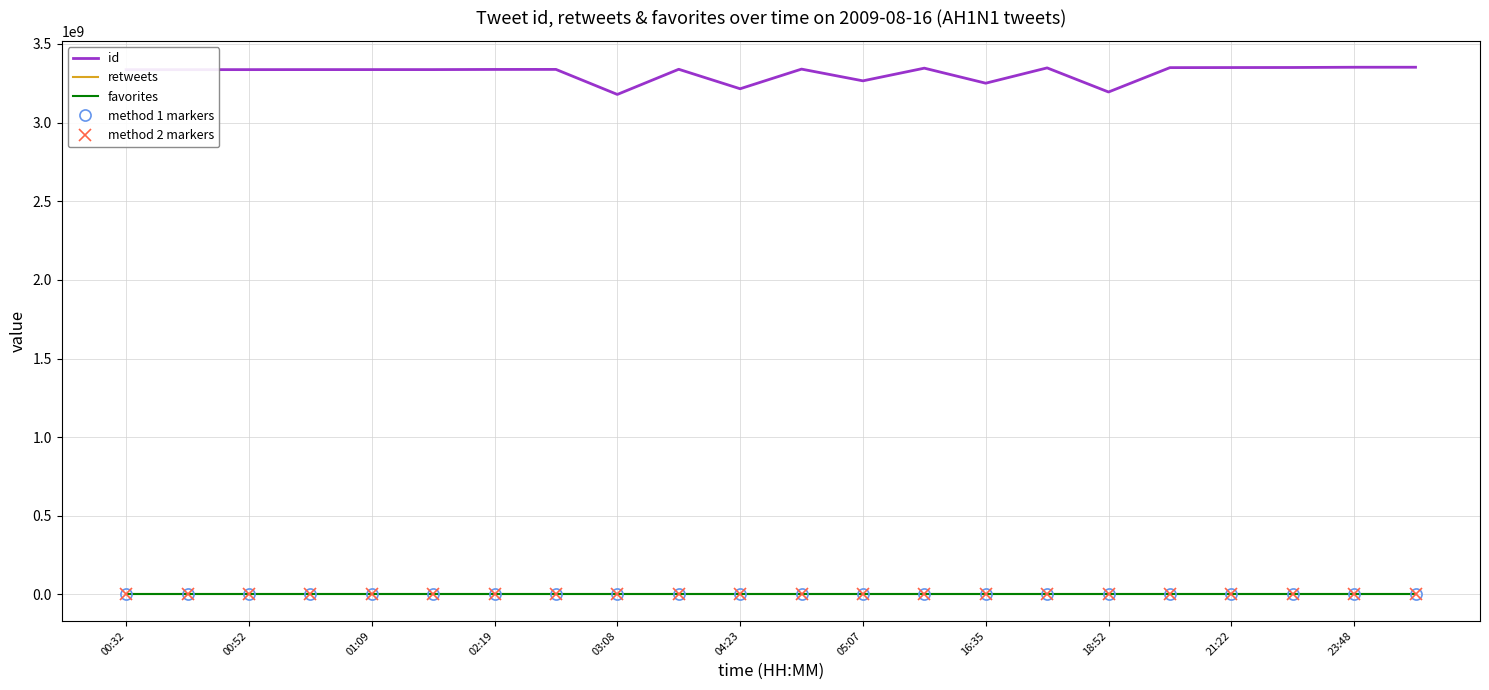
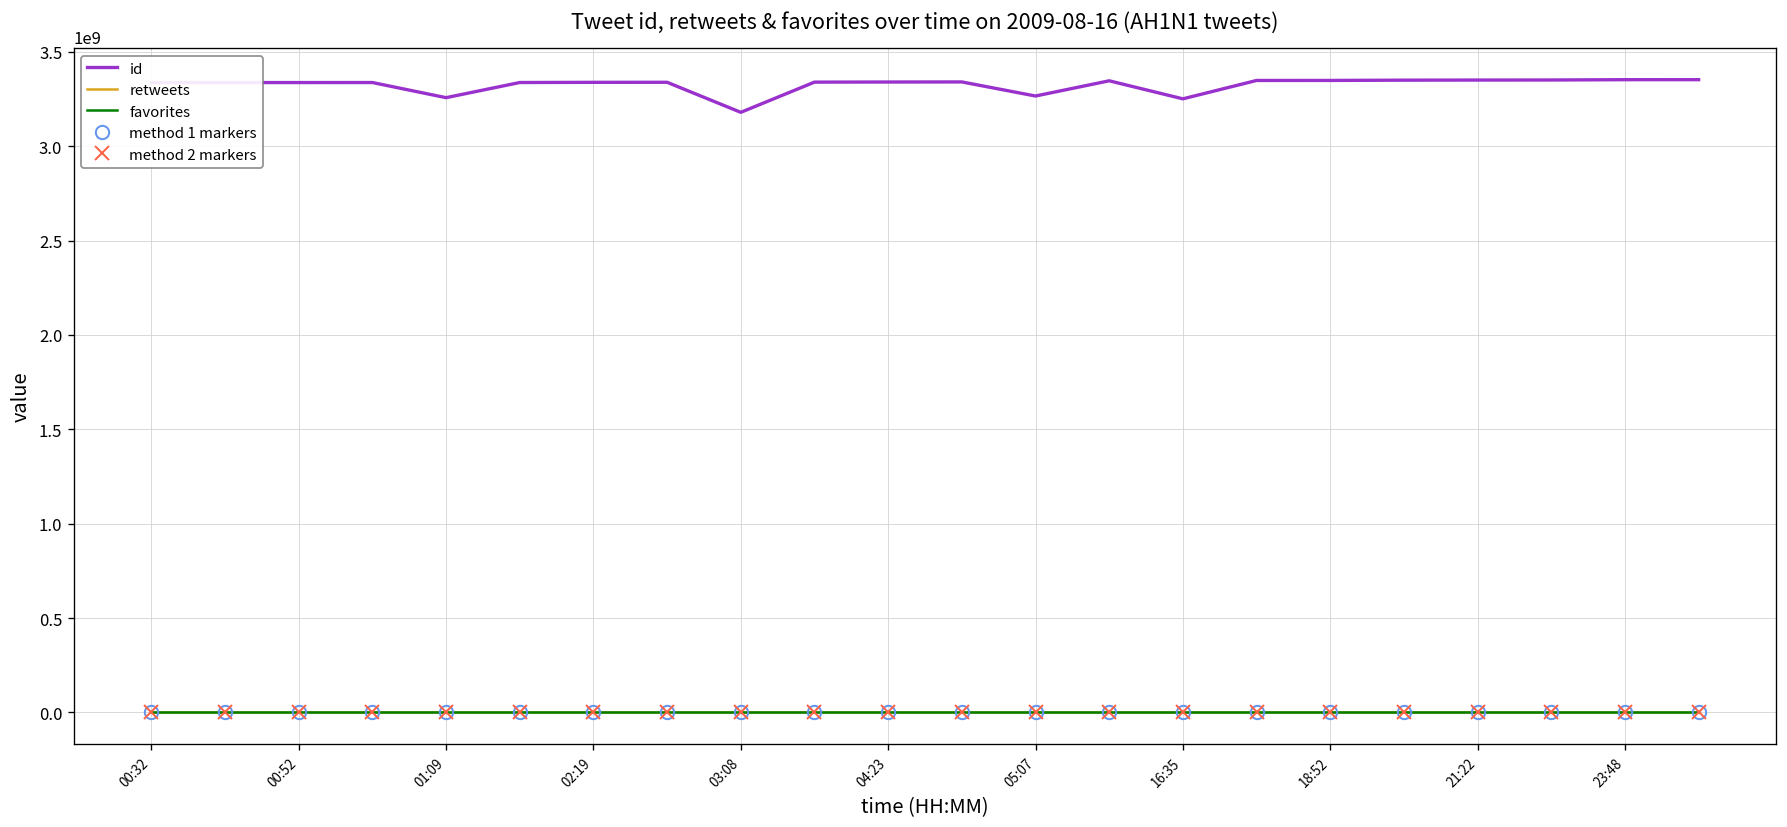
id, 01:09: 3340000000 -> 3260000000
id, 04:23: 3220000000 -> 3340000000
id, 18:52: 3190000000 -> 3350000000
